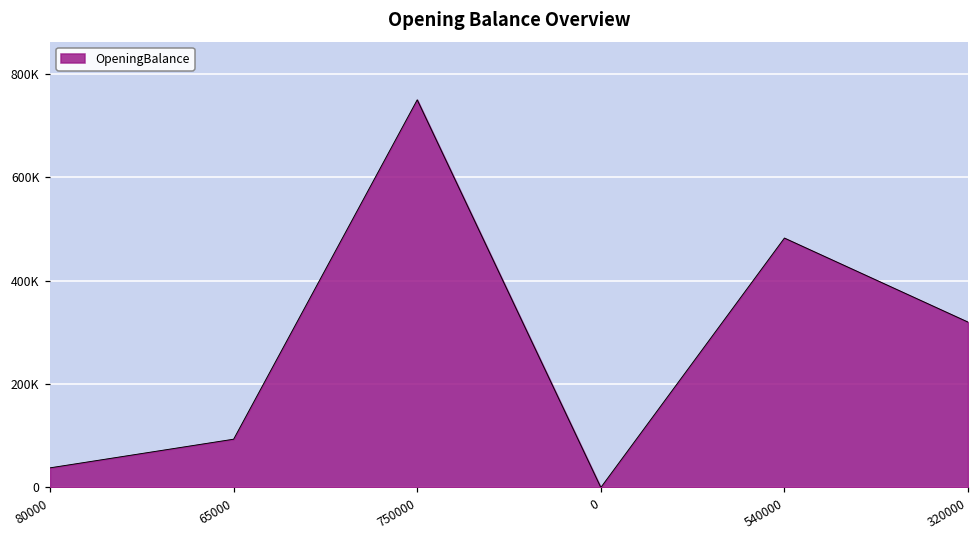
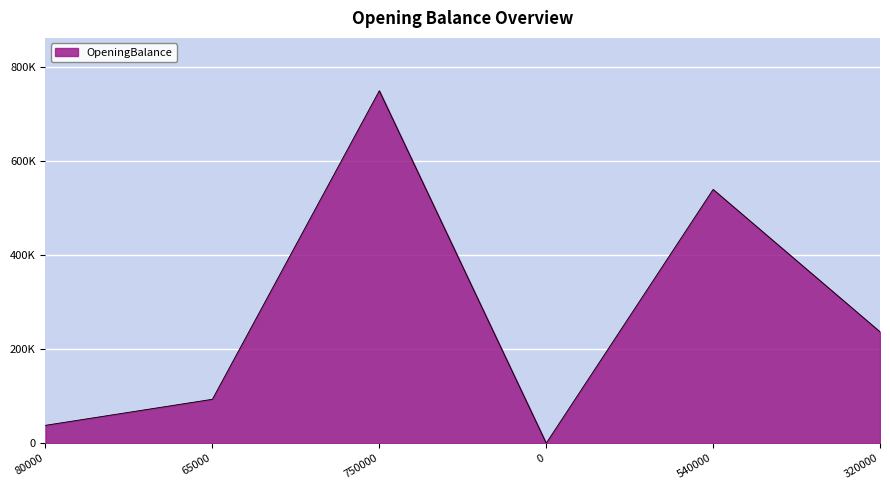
540000: 480000 -> 540000
320000: 320000 -> 240000
